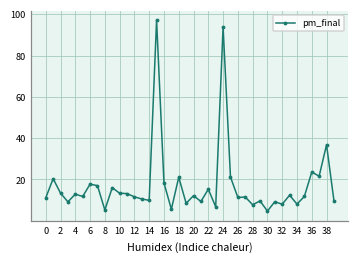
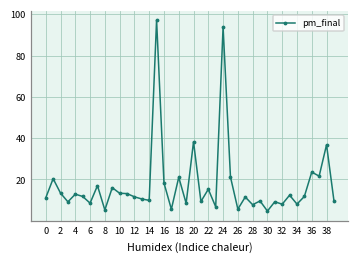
6: 18 -> 9
20: 12 -> 38
26: 11 -> 6
